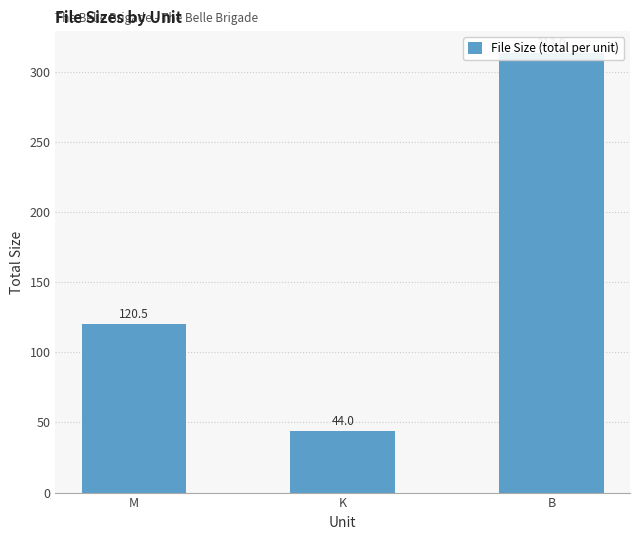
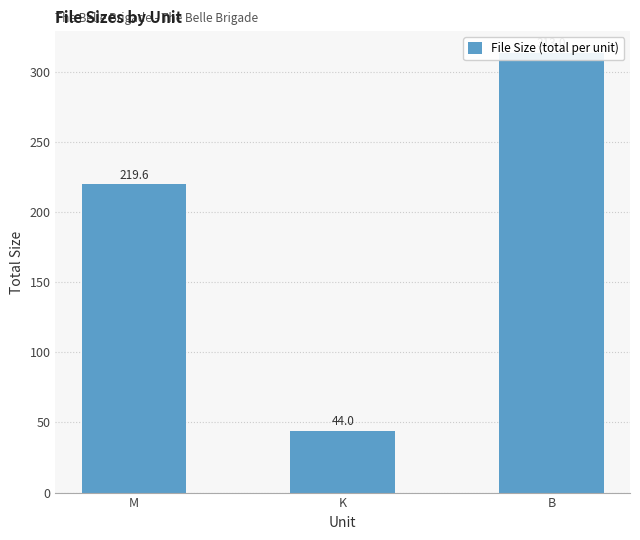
M: 120.5 -> 219.6
